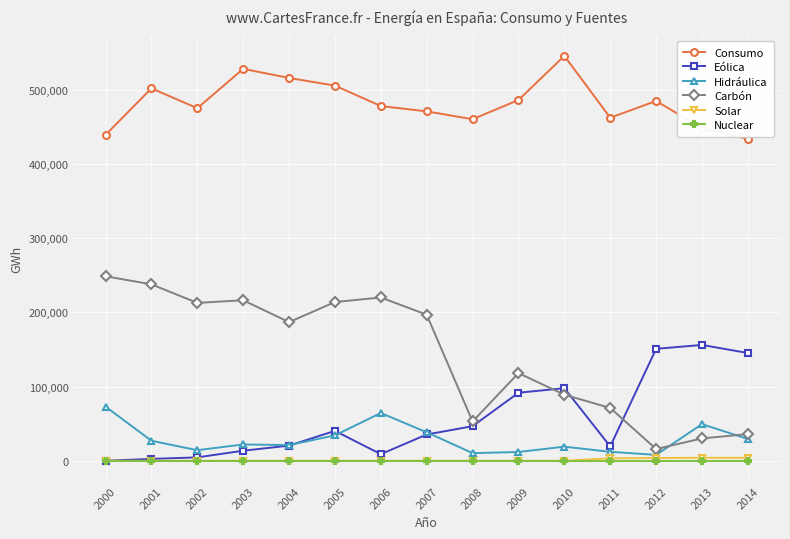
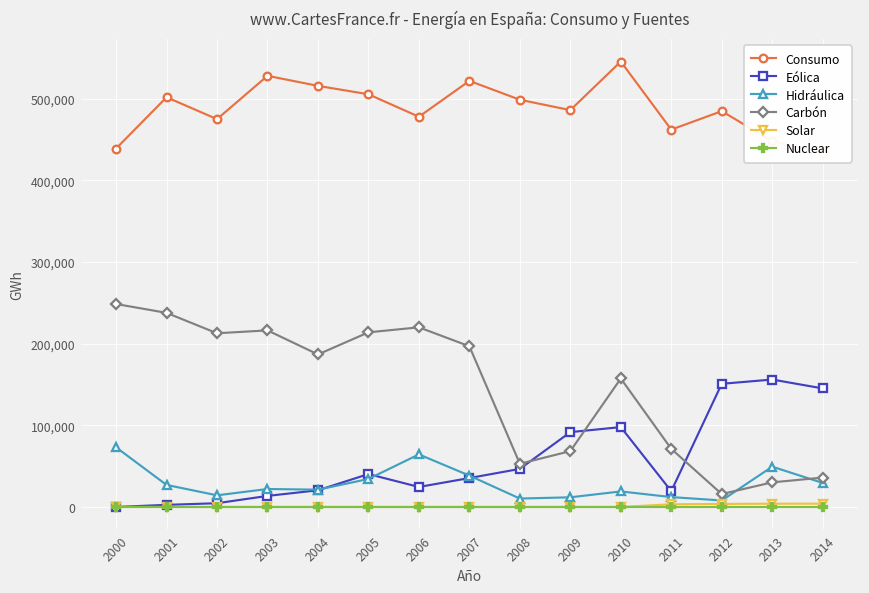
Eólica, 2006: 10,000 -> 20,000
Consumo, 2007: 470,000 -> 520,000
Consumo, 2008: 460,000 -> 500,000
Carbón, 2009: 120,000 -> 70,000
Carbón, 2010: 90,000 -> 160,000
